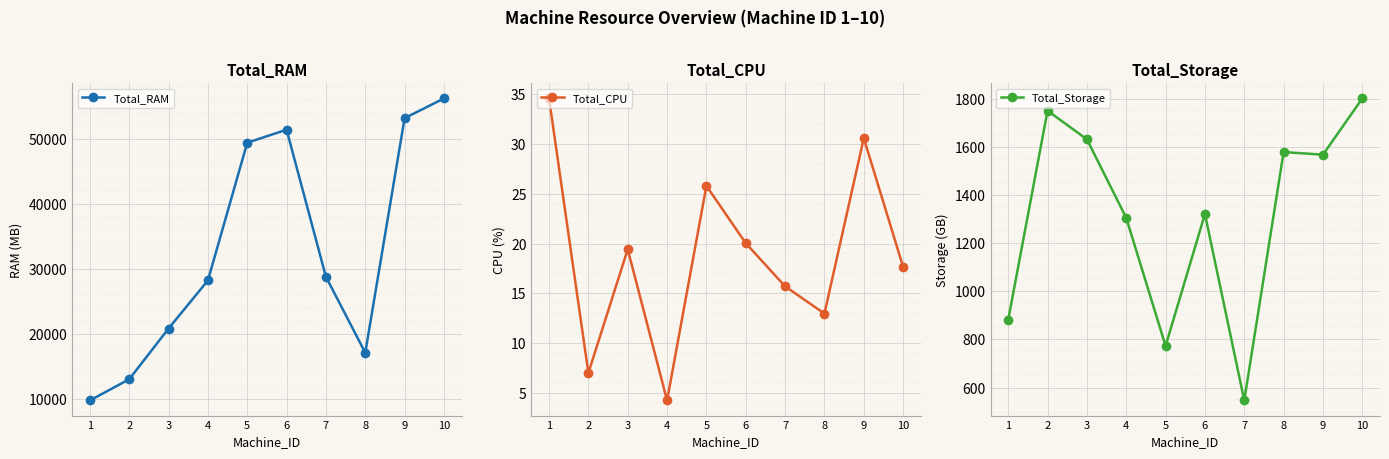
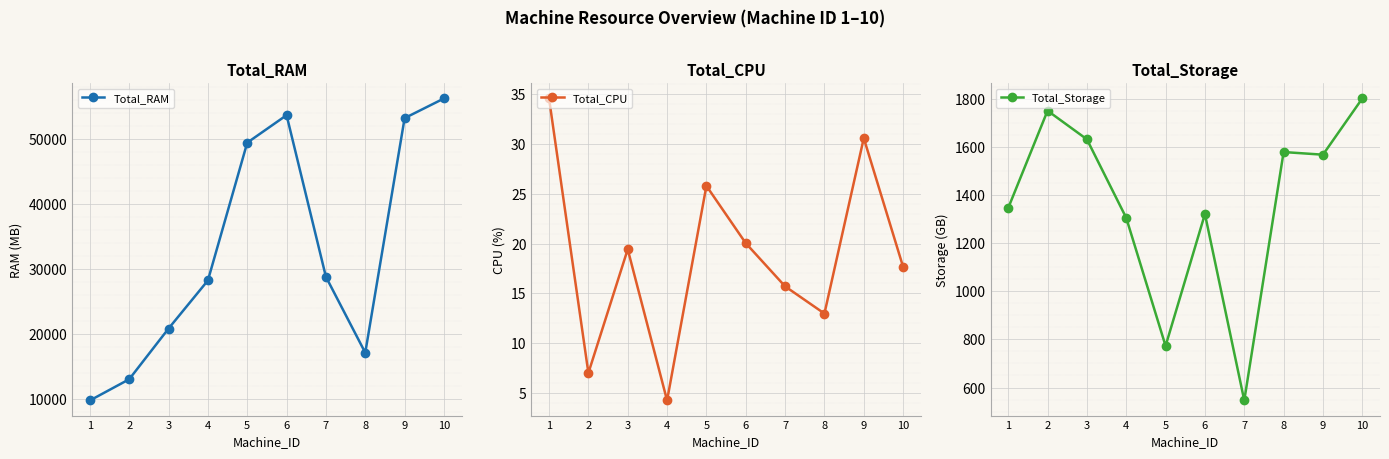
Total_RAM, 6: 51000 -> 54000
Total_Storage, 1: 880 -> 1350
